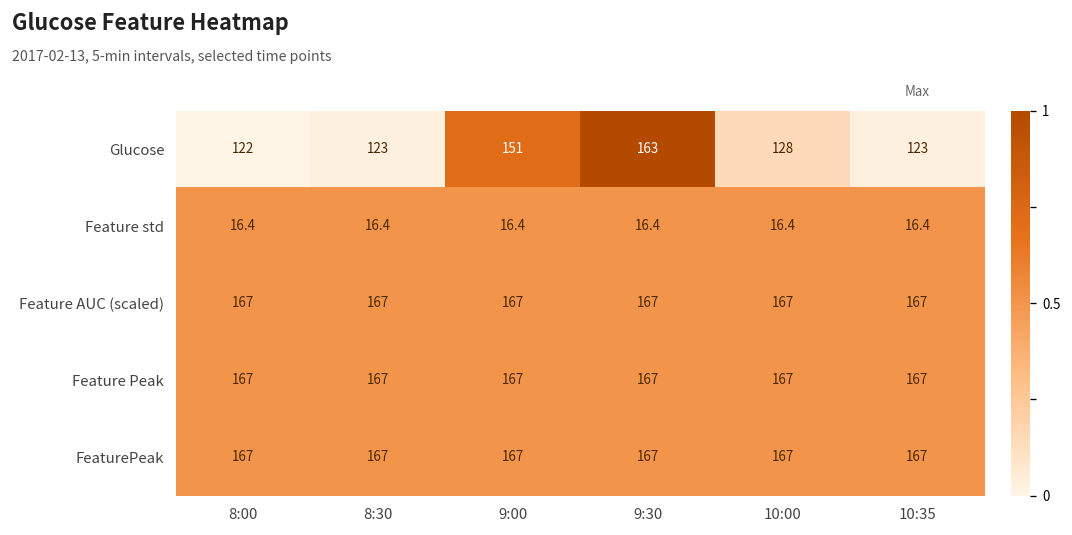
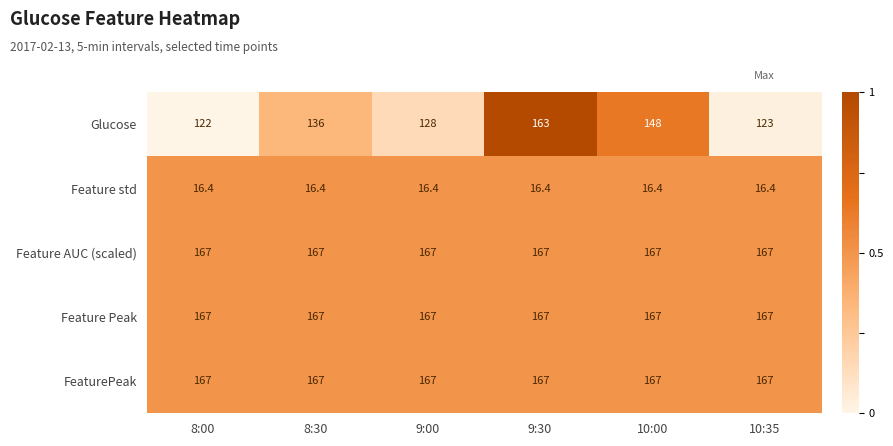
Glucose, 8:30: 123 -> 136
Glucose, 9:00: 151 -> 128
Glucose, 10:00: 128 -> 148
